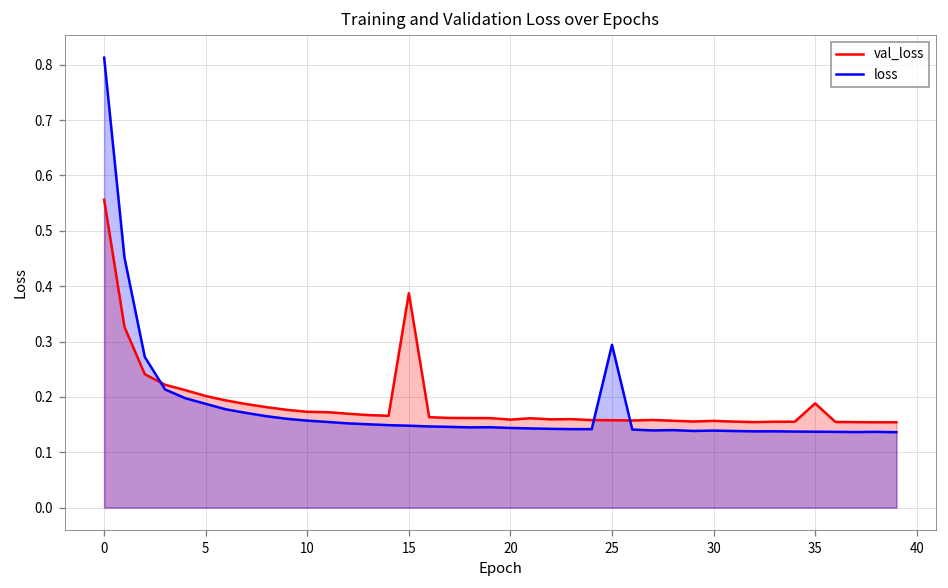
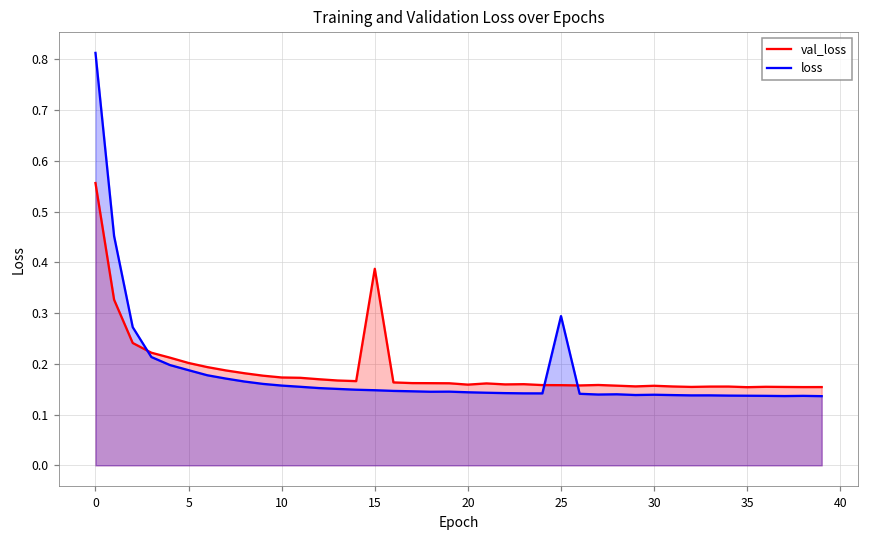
val_loss, 35: 0.19 -> 0.15
